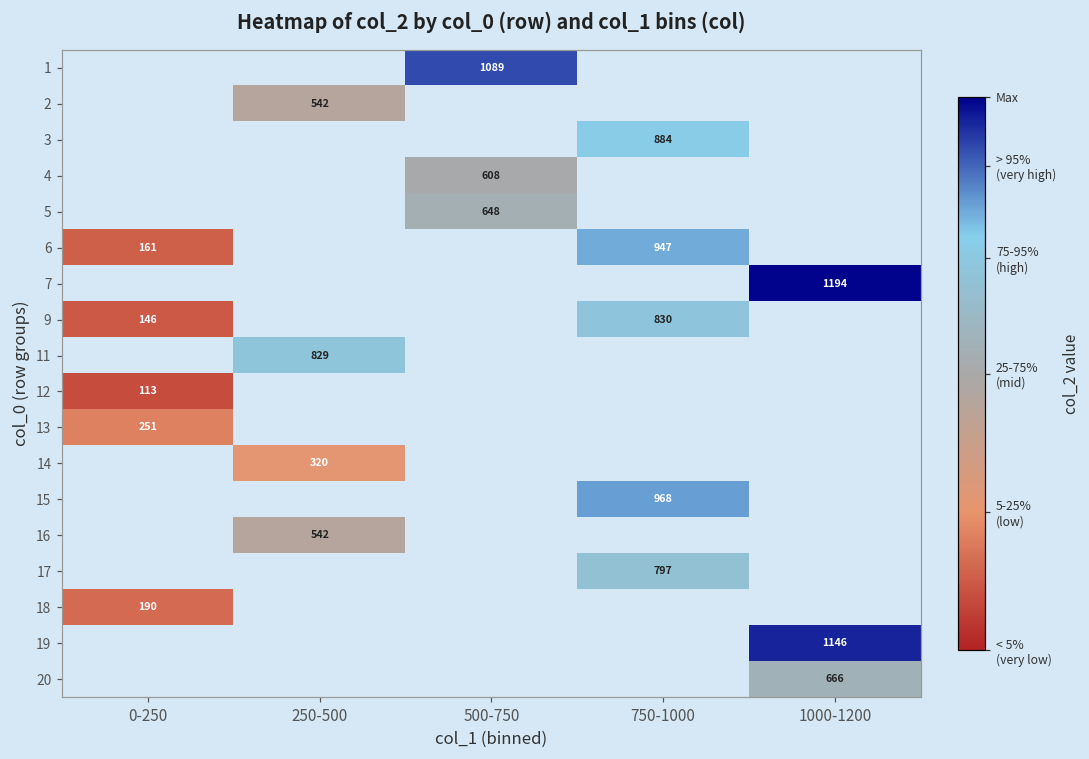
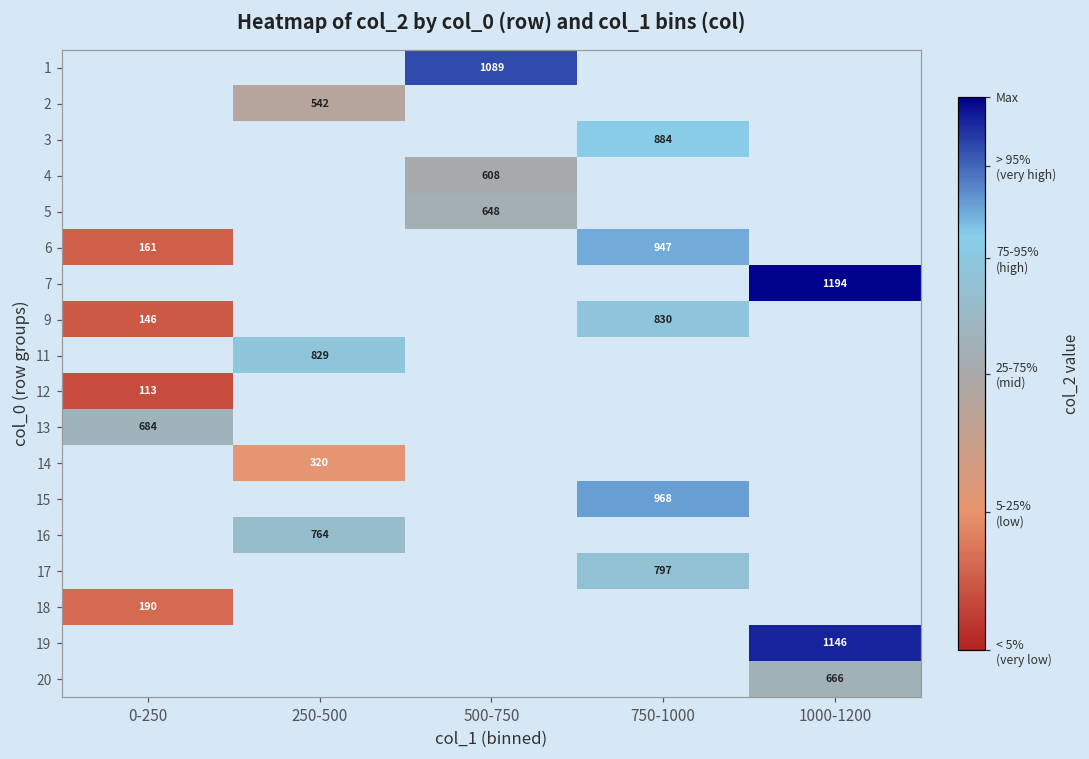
13, 0-250: 251 -> 684
16, 250-500: 542 -> 764
